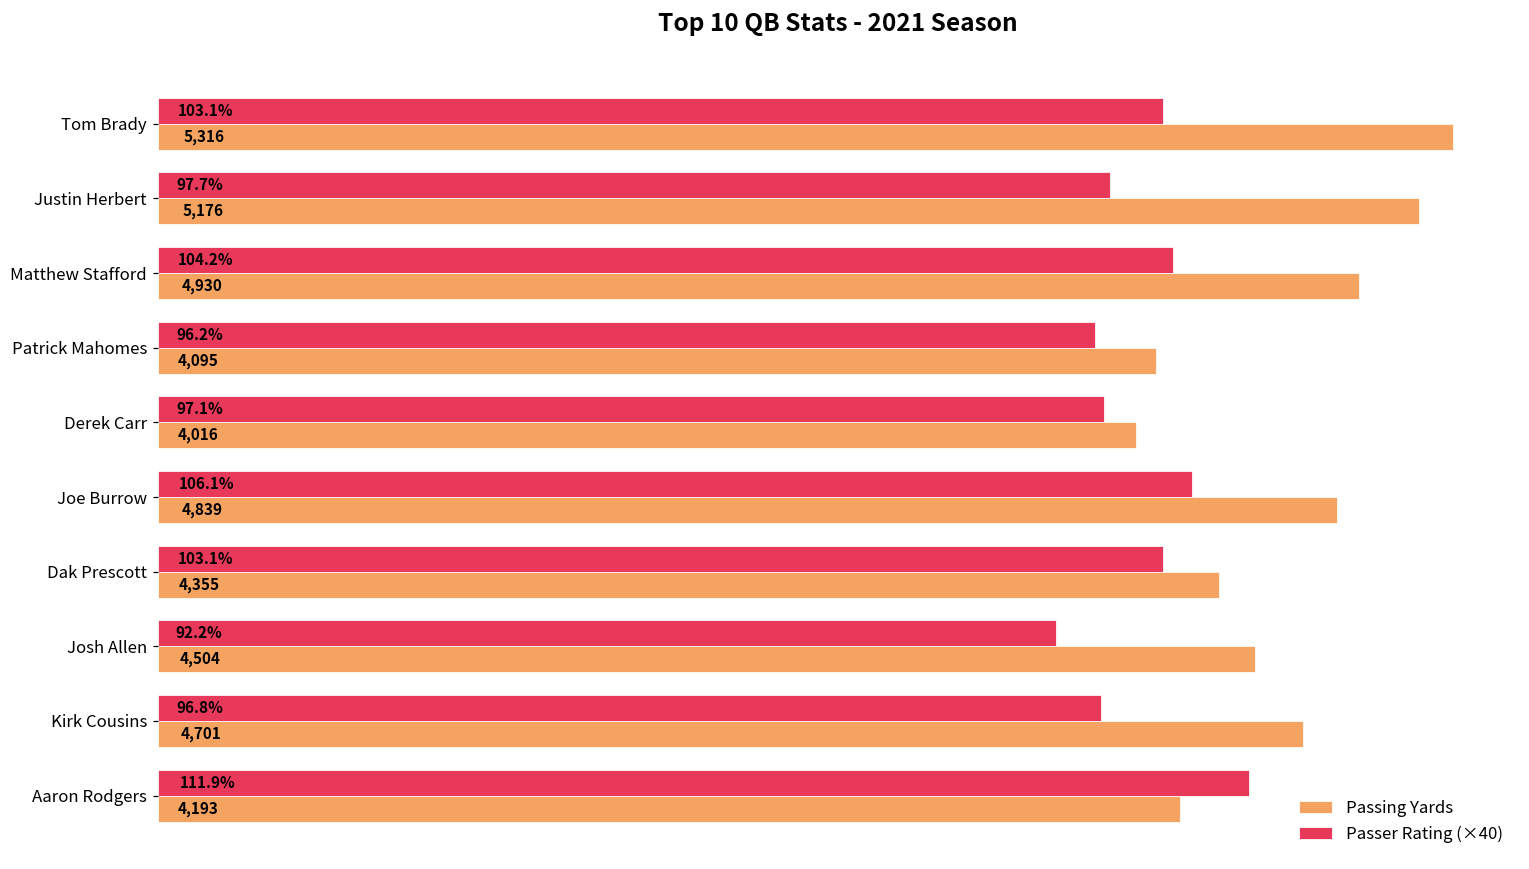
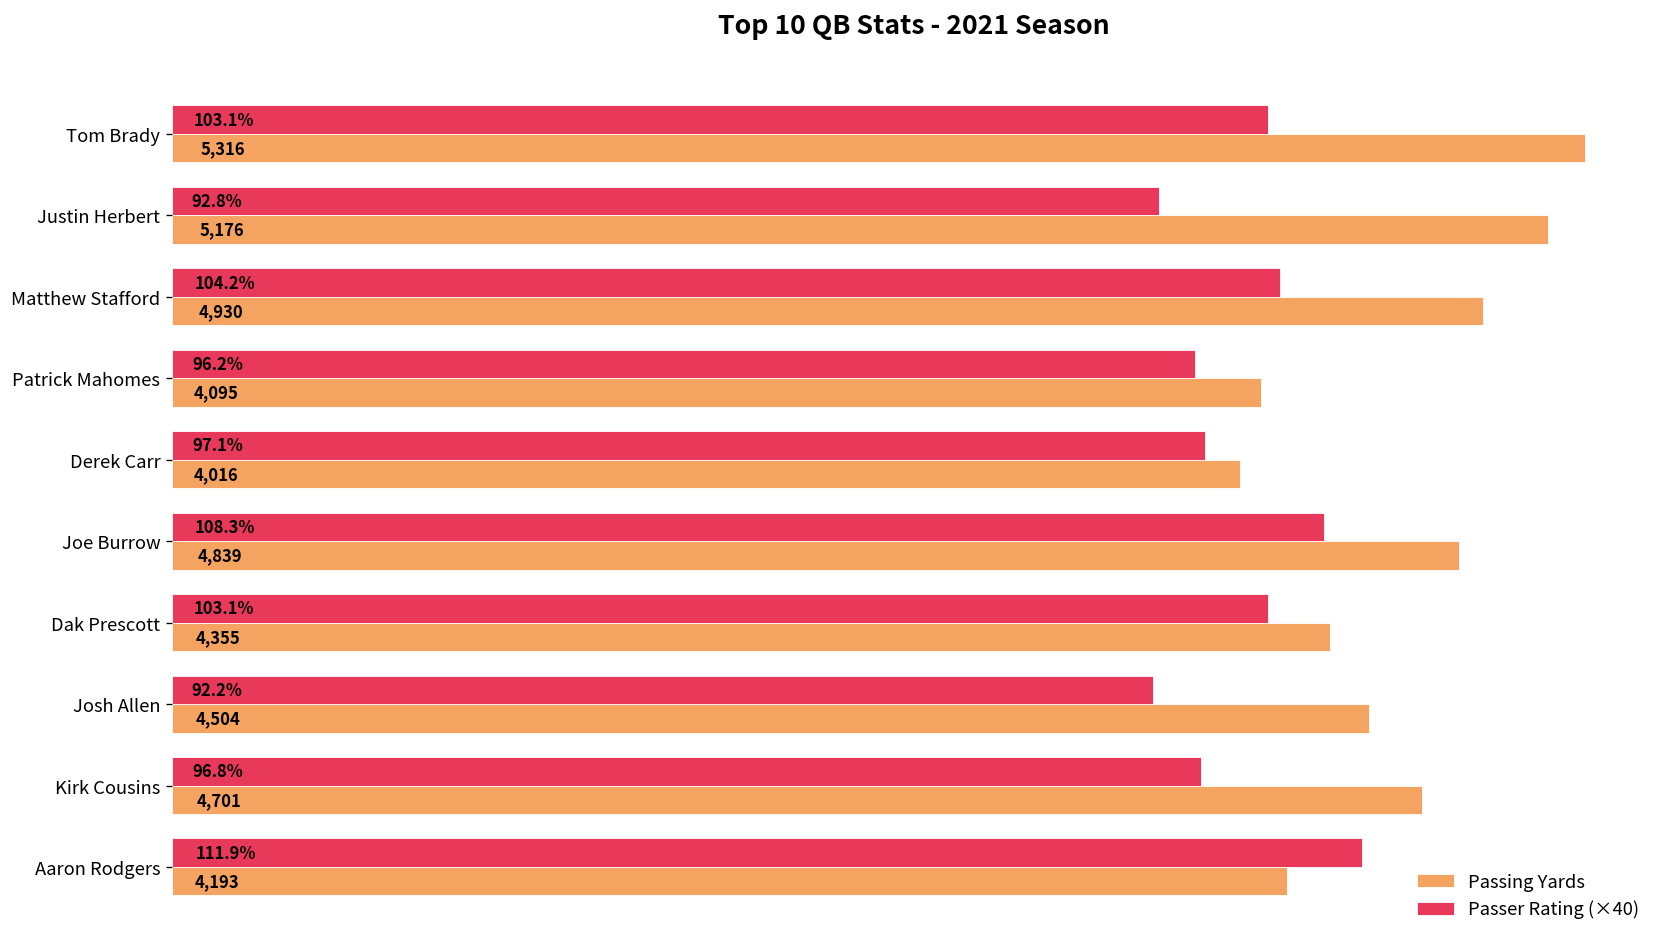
Passer Rating (×40), Justin Herbert: 97.7% -> 92.8%
Passer Rating (×40), Joe Burrow: 106.1% -> 108.3%
